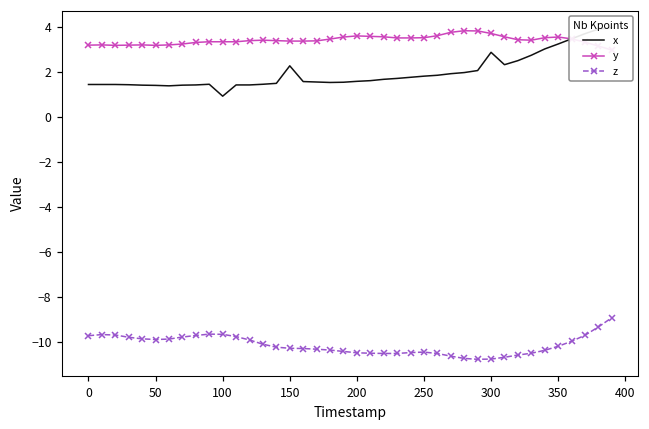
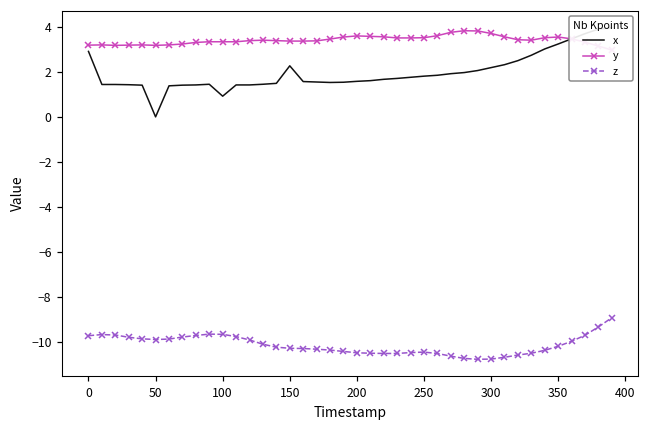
x, 0: 1.4 -> 2.9
x, 50: 1.4 -> 0.0
x, 300: 2.9 -> 2.2
